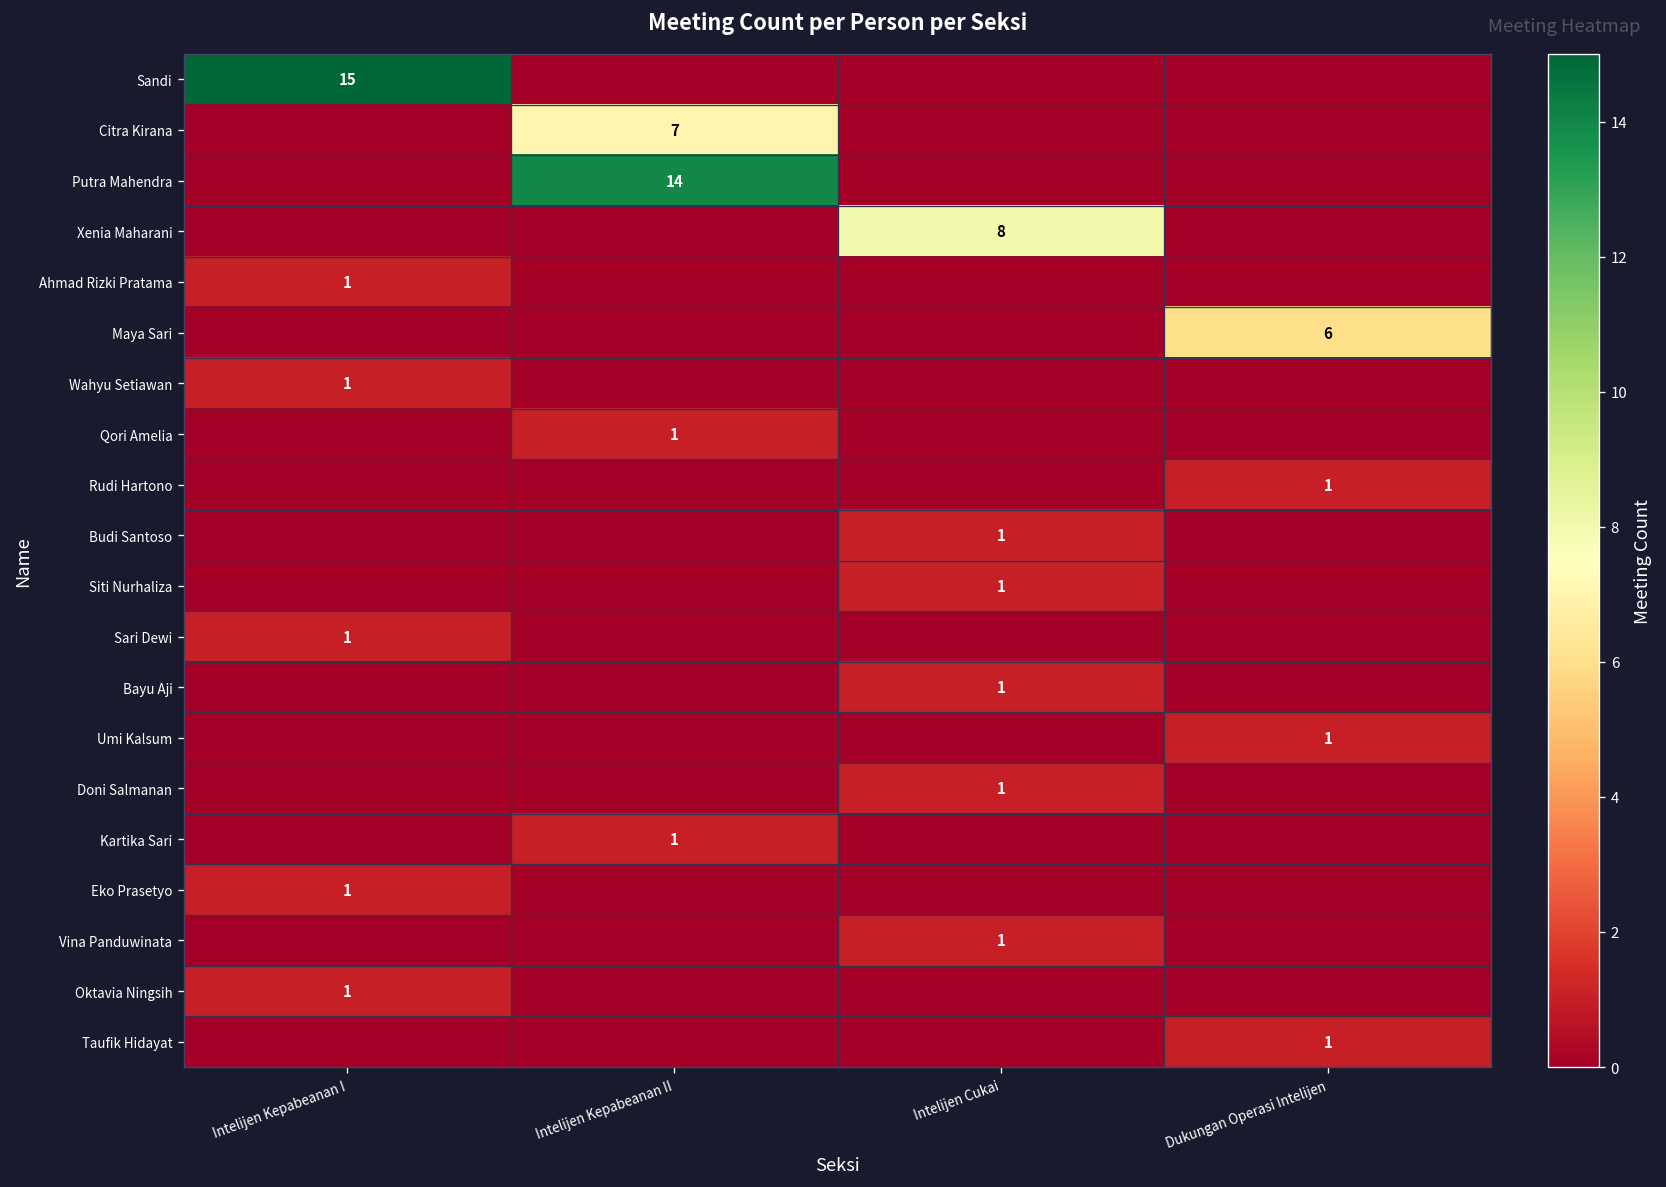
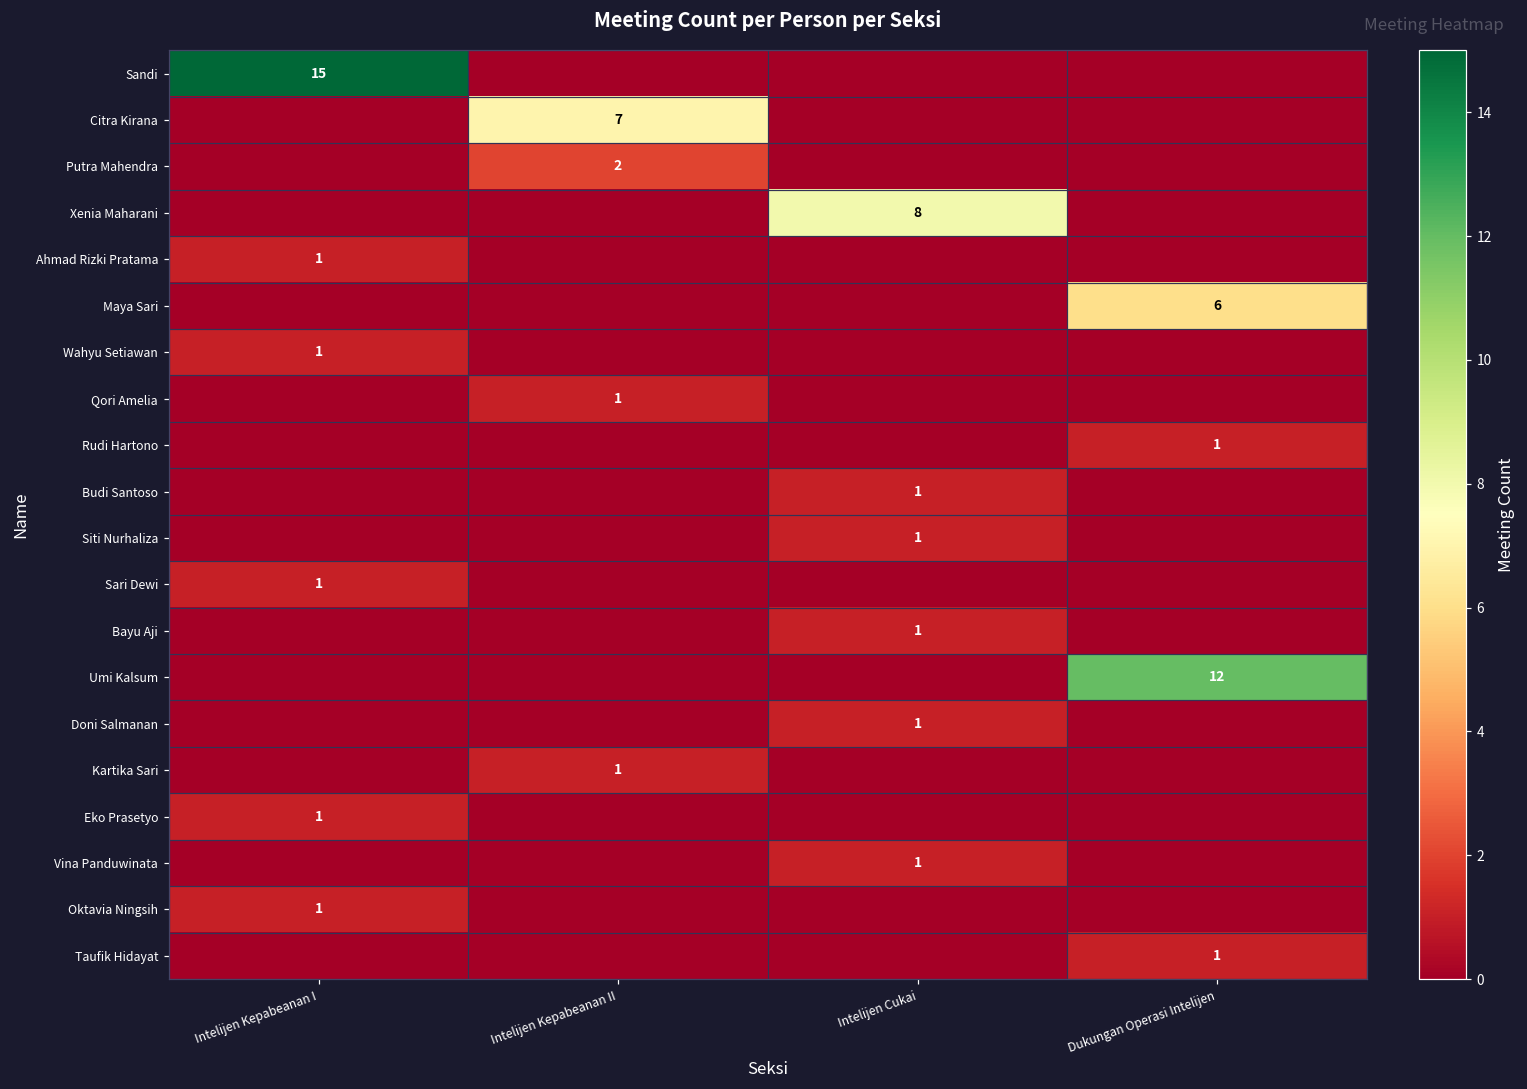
Putra Mahendra, Intelijen Kepabeanan II: 14 -> 2
Umi Kalsum, Dukungan Operasi Intelijen: 1 -> 12
